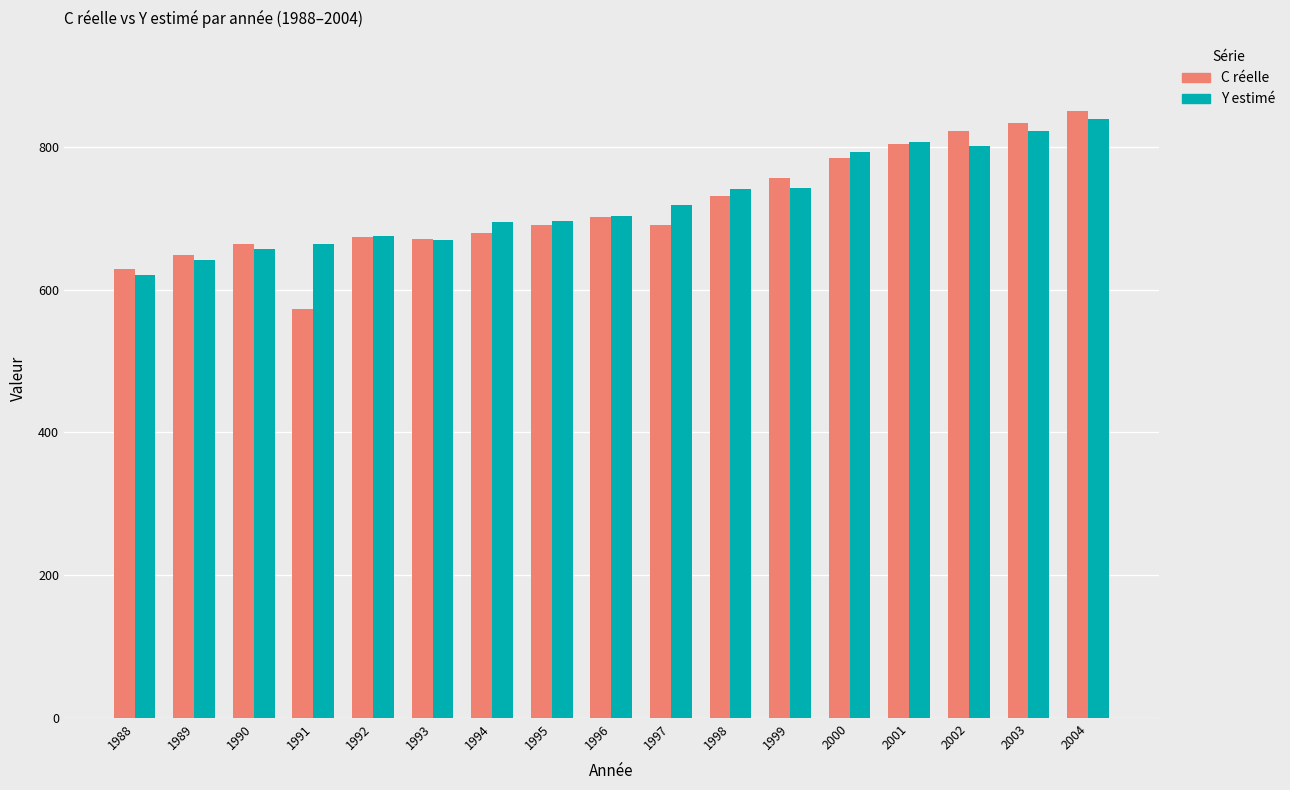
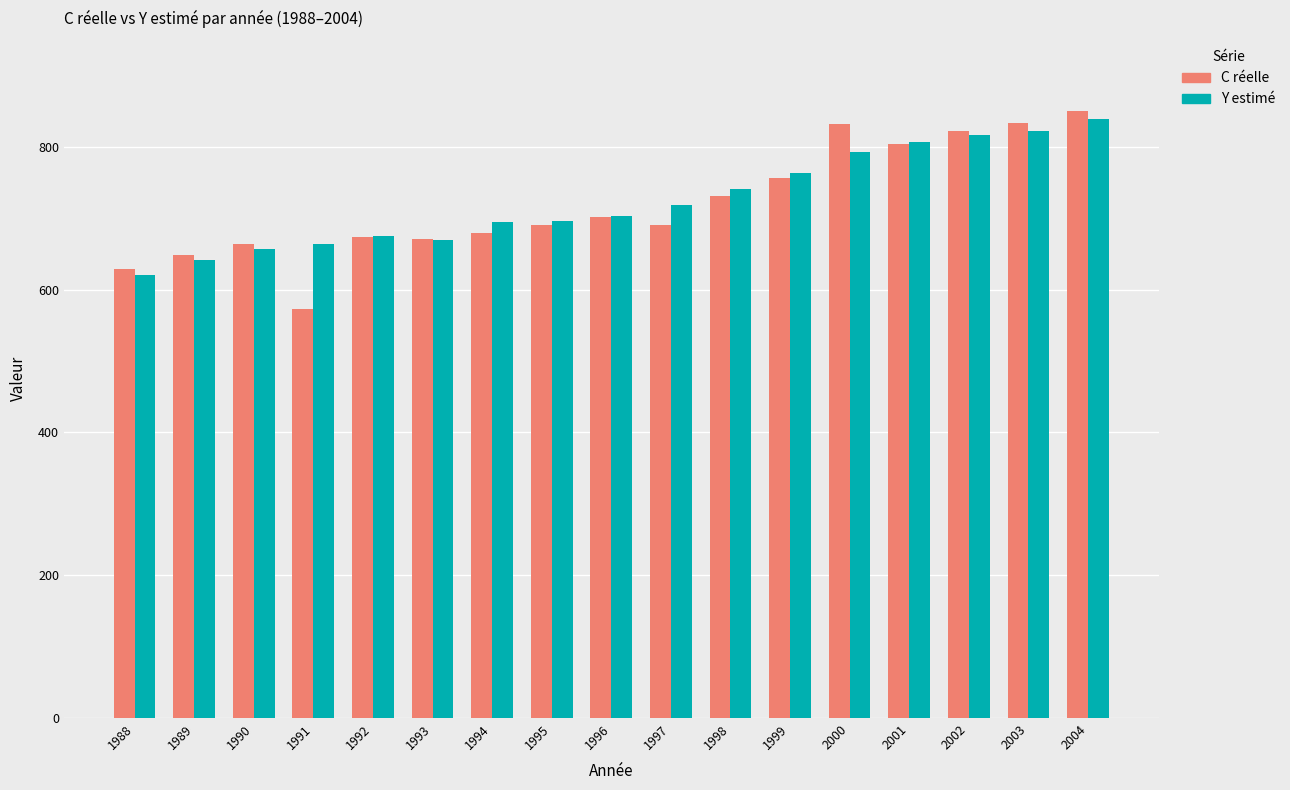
Y estimé, 1999: 740 -> 760
C réelle, 2000: 780 -> 830
Y estimé, 2002: 800 -> 820
